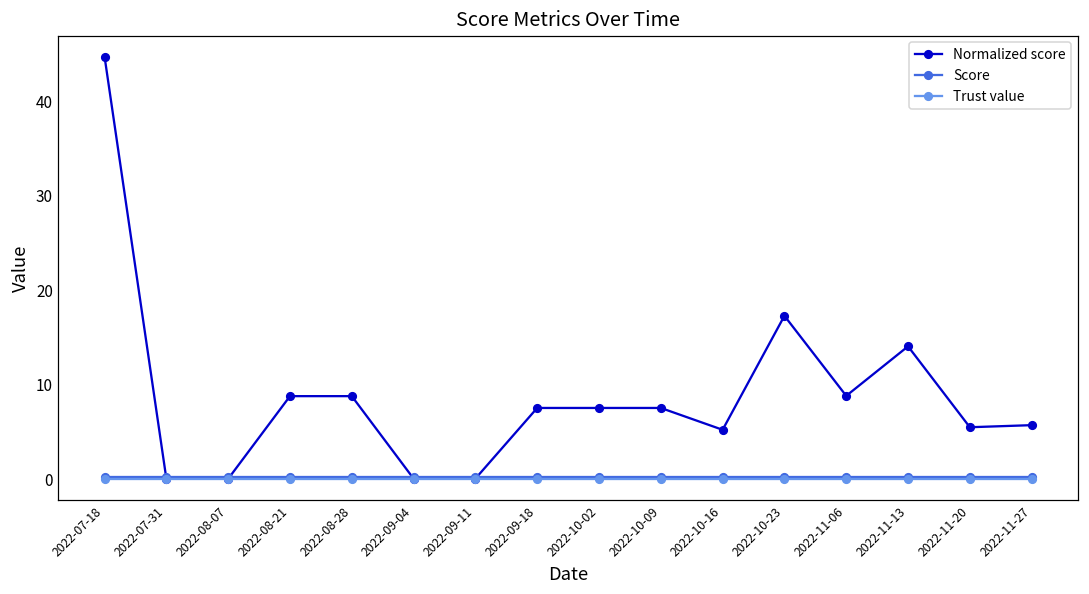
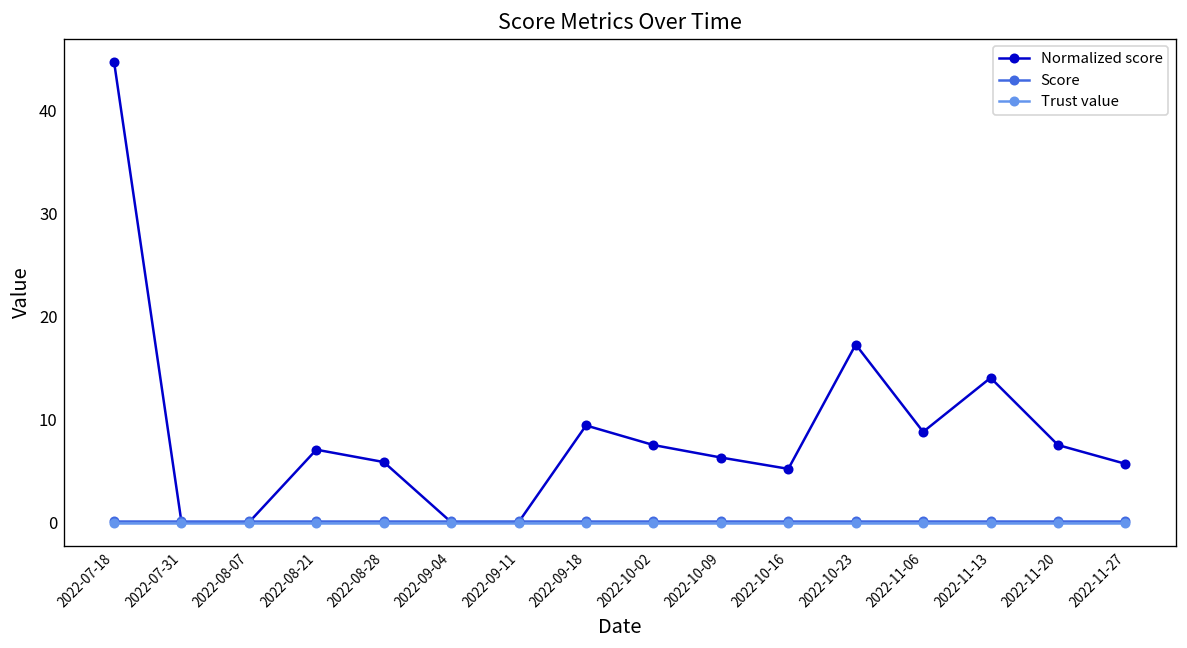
Normalized score, 2022-08-21: 9 -> 7
Normalized score, 2022-08-28: 9 -> 6
Normalized score, 2022-09-18: 8 -> 9
Normalized score, 2022-10-09: 8 -> 6
Normalized score, 2022-11-20: 6 -> 8
